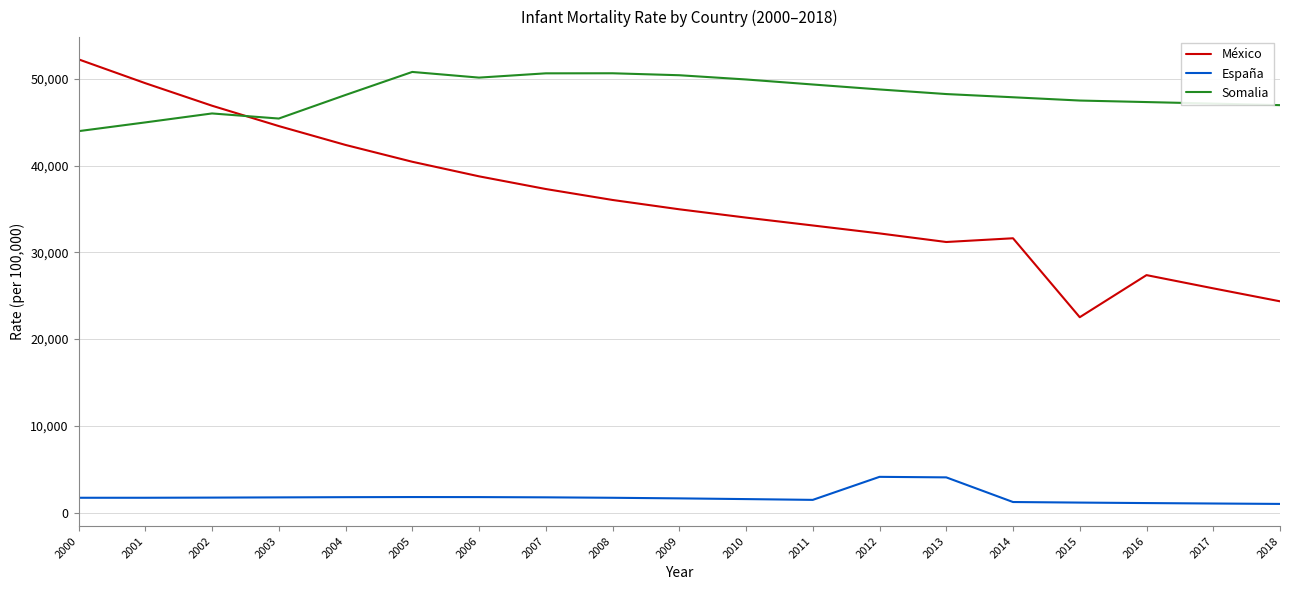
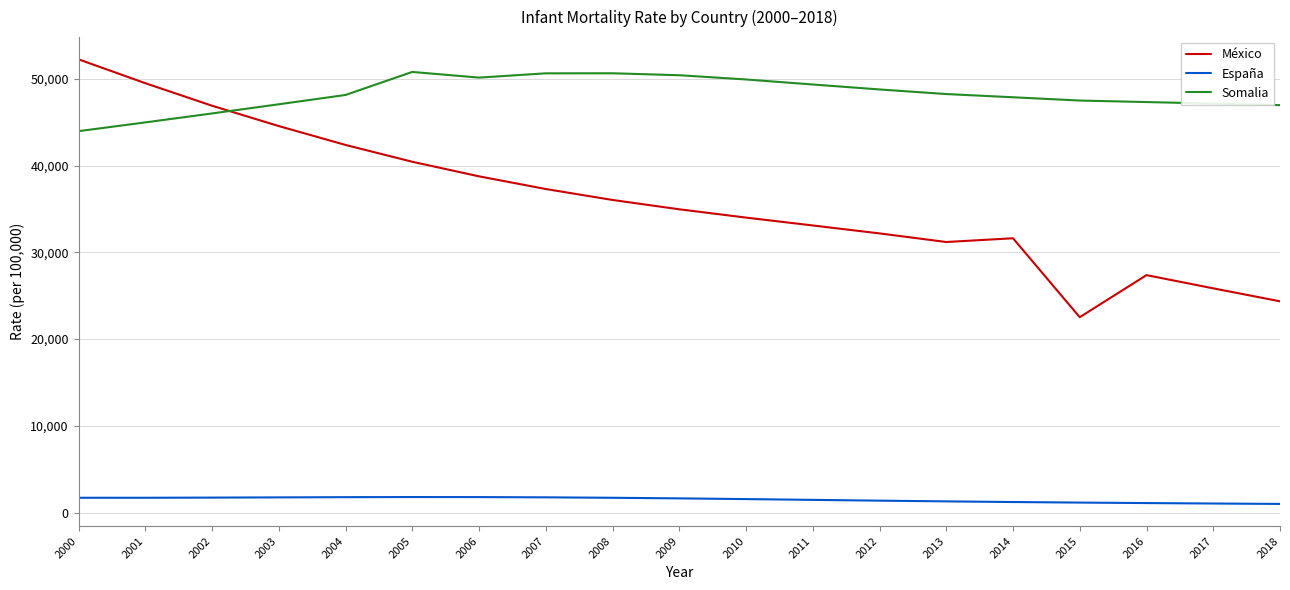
Somalia, 2003: 45,000 -> 47,000
España, 2012: 4,000 -> 1,000
España, 2013: 4,000 -> 1,000
